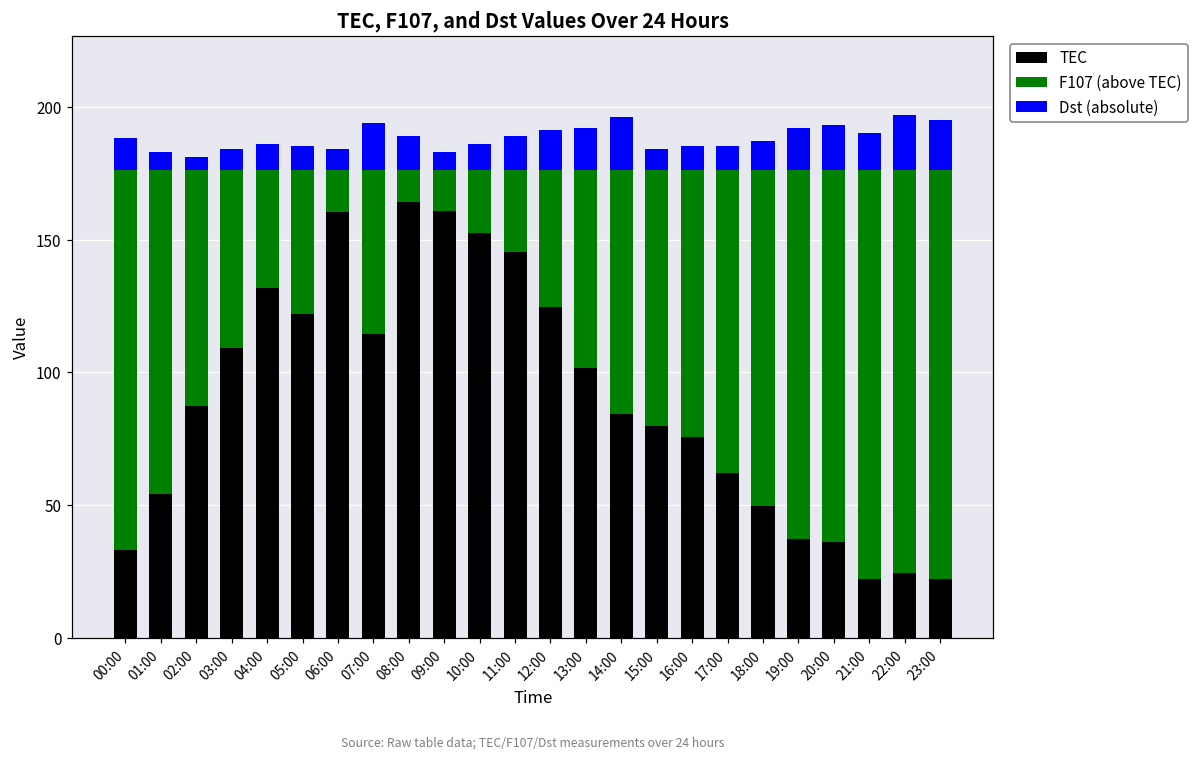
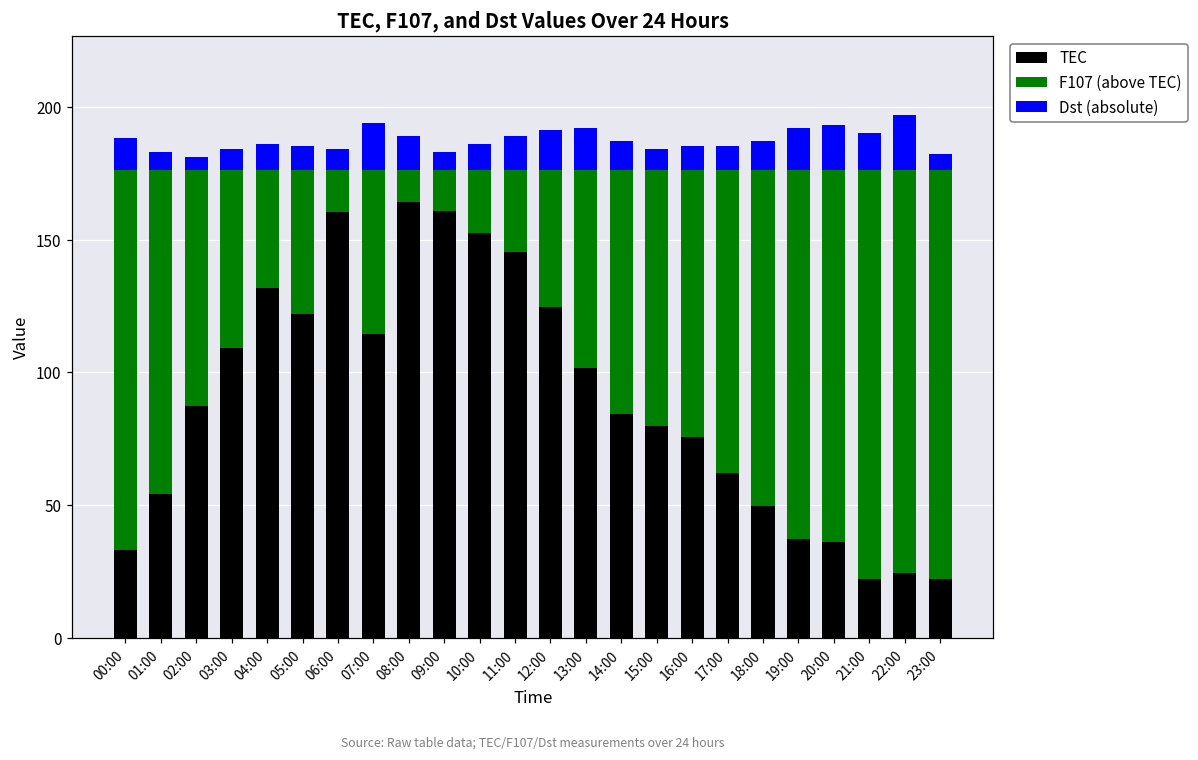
Dst (absolute), 14:00: 20 -> 11
Dst (absolute), 23:00: 19 -> 6
